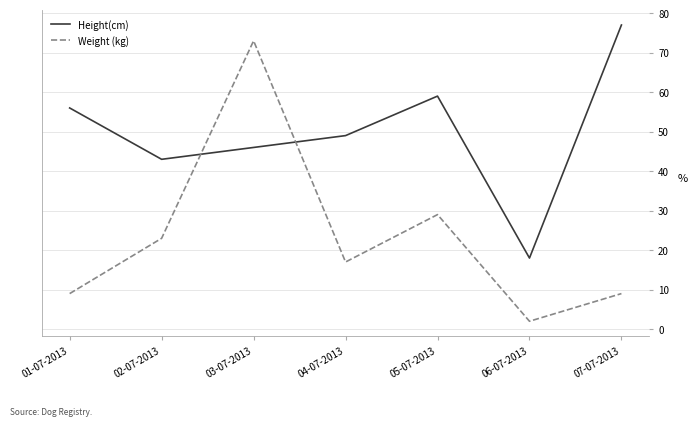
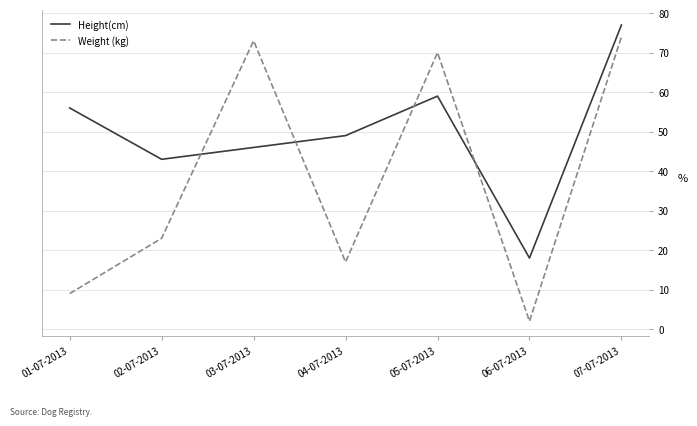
Weight (kg), 05-07-2013: 29 -> 70
Weight (kg), 07-07-2013: 9 -> 74
